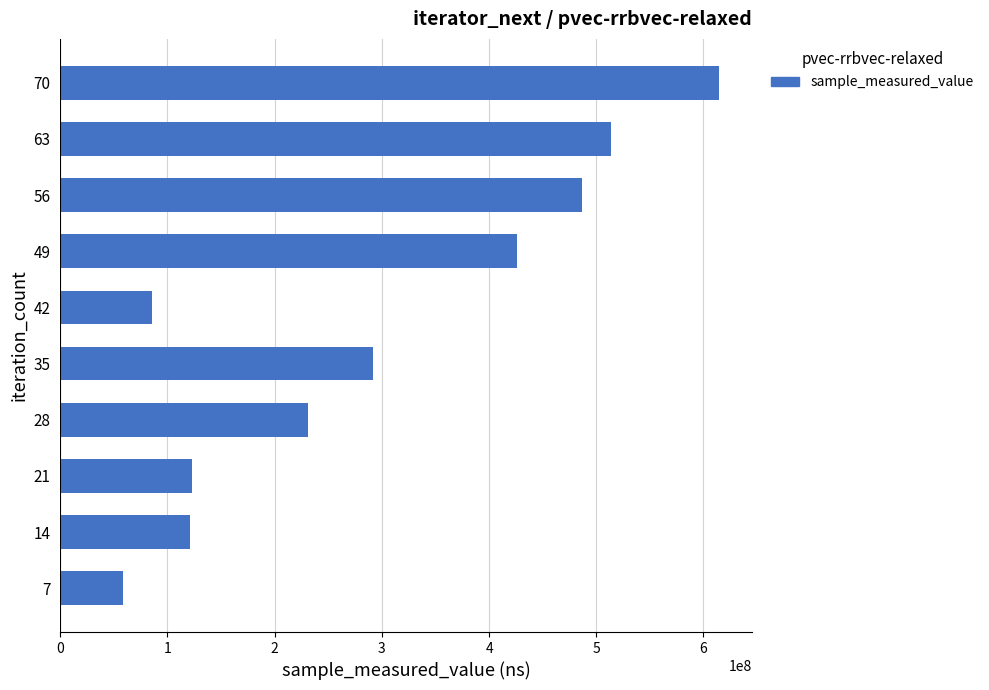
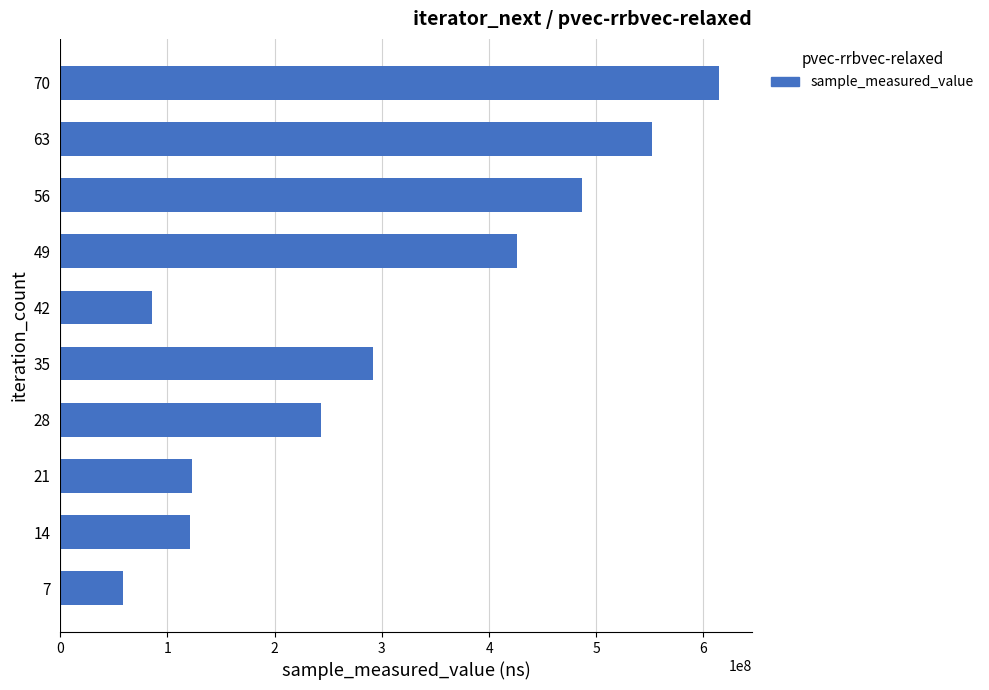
63: 513000000 -> 552000000
28: 231000000 -> 244000000
